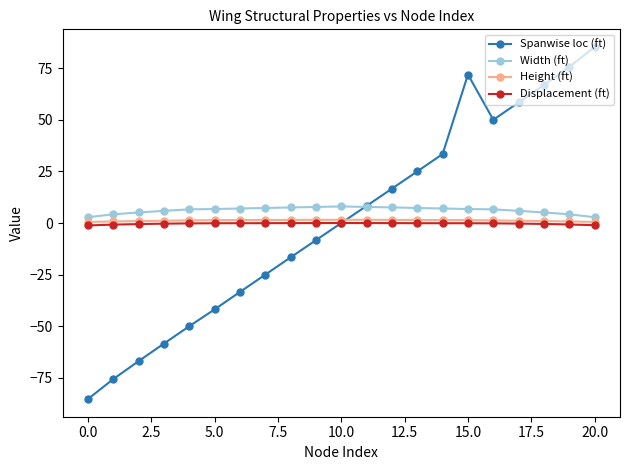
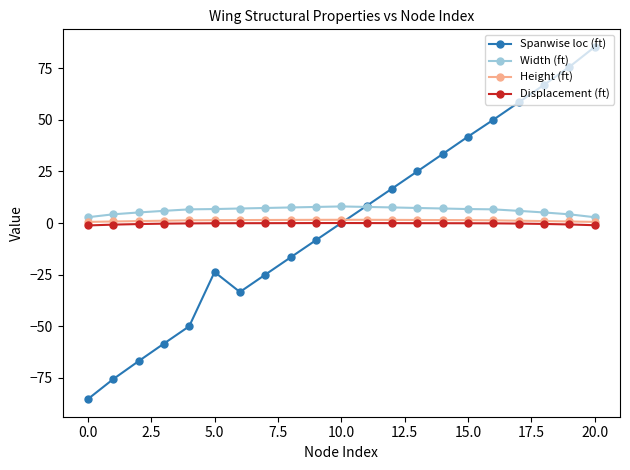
Spanwise loc (ft), 5.0: -42 -> -24
Spanwise loc (ft), 15.0: 72 -> 42
